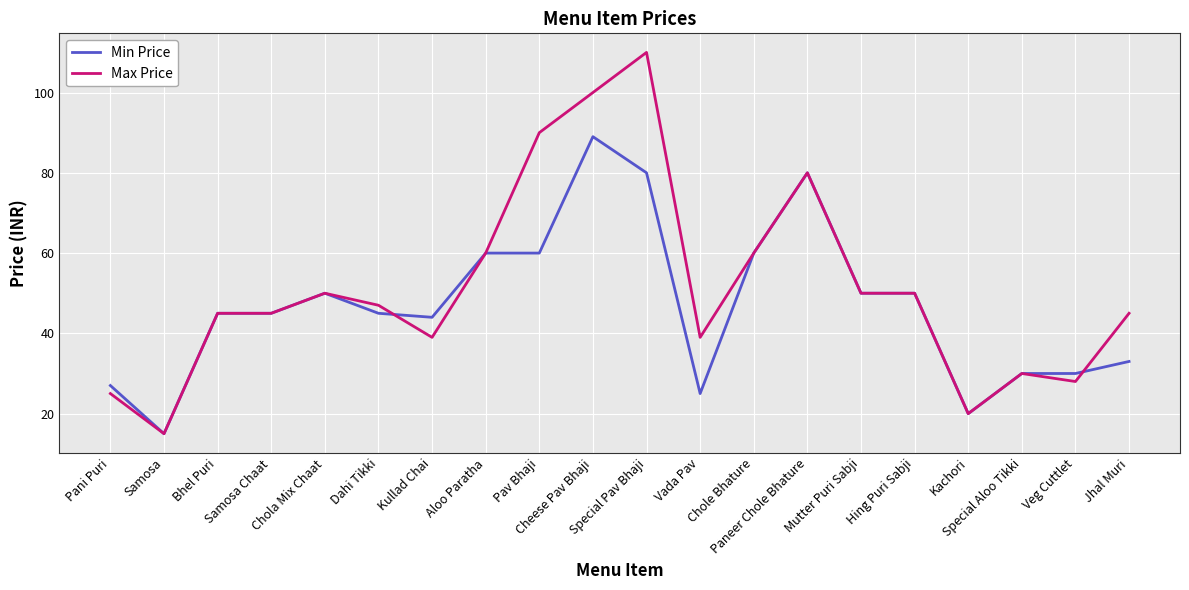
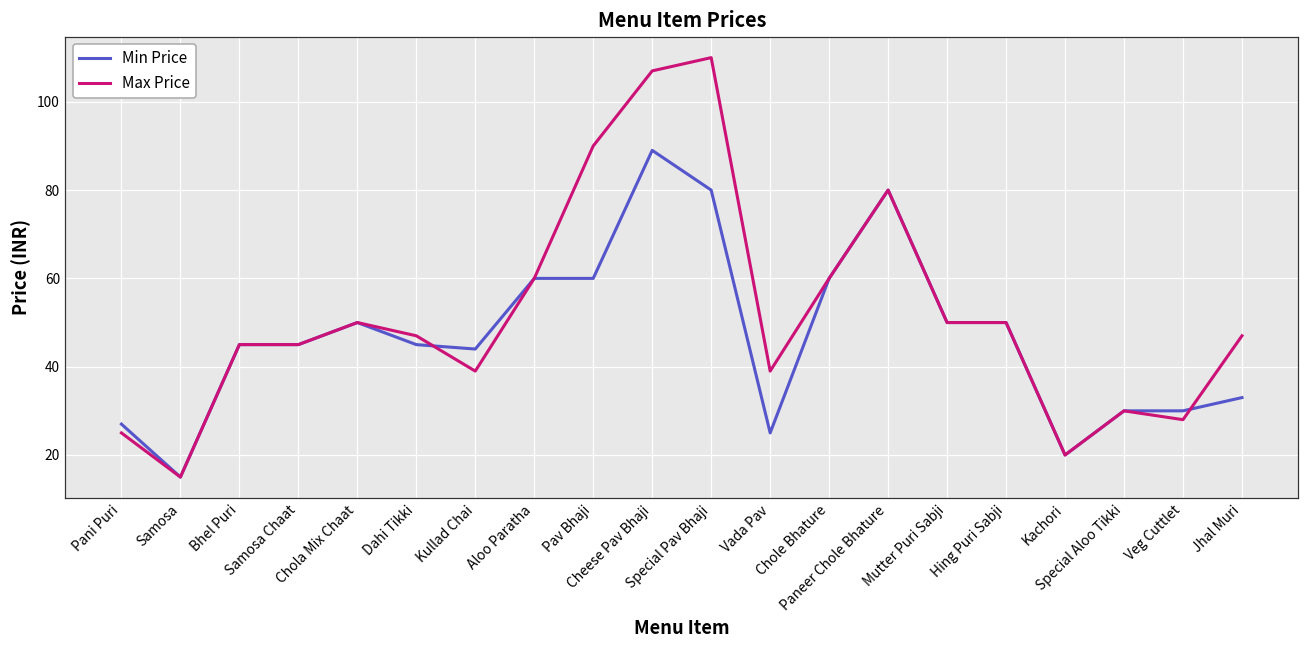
Max Price, Cheese Pav Bhaji: 100 -> 107
Max Price, Jhal Muri: 45 -> 47
